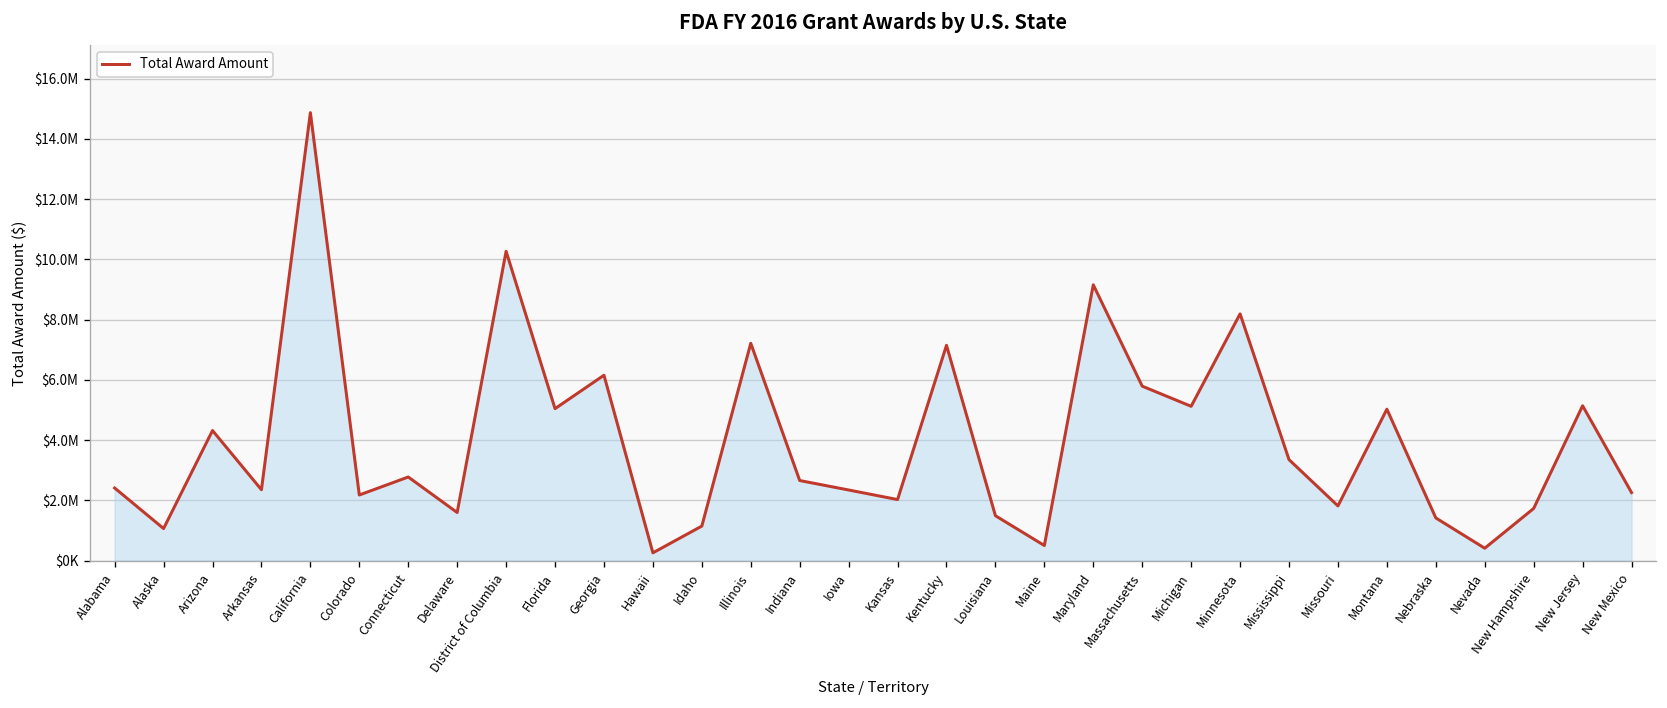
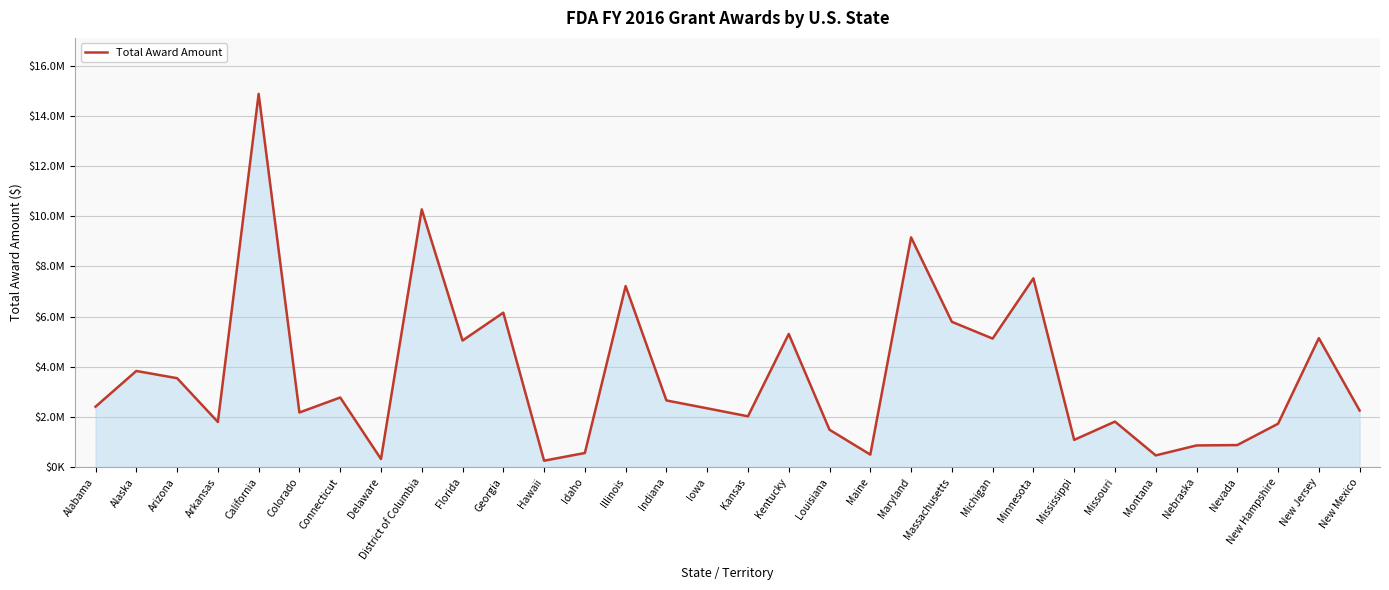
Alaska: $1100000 -> $3800000
Arizona: $4300000 -> $3500000
Arkansas: $2400000 -> $1800000
Delaware: $1600000 -> $300000
Idaho: $1100000 -> $600000
Kentucky: $7100000 -> $5300000
Minnesota: $8200000 -> $7500000
Mississippi: $3400000 -> $1100000
Montana: $5000000 -> $500000
Nebraska: $1400000 -> $900000
Nevada: $400000 -> $900000
